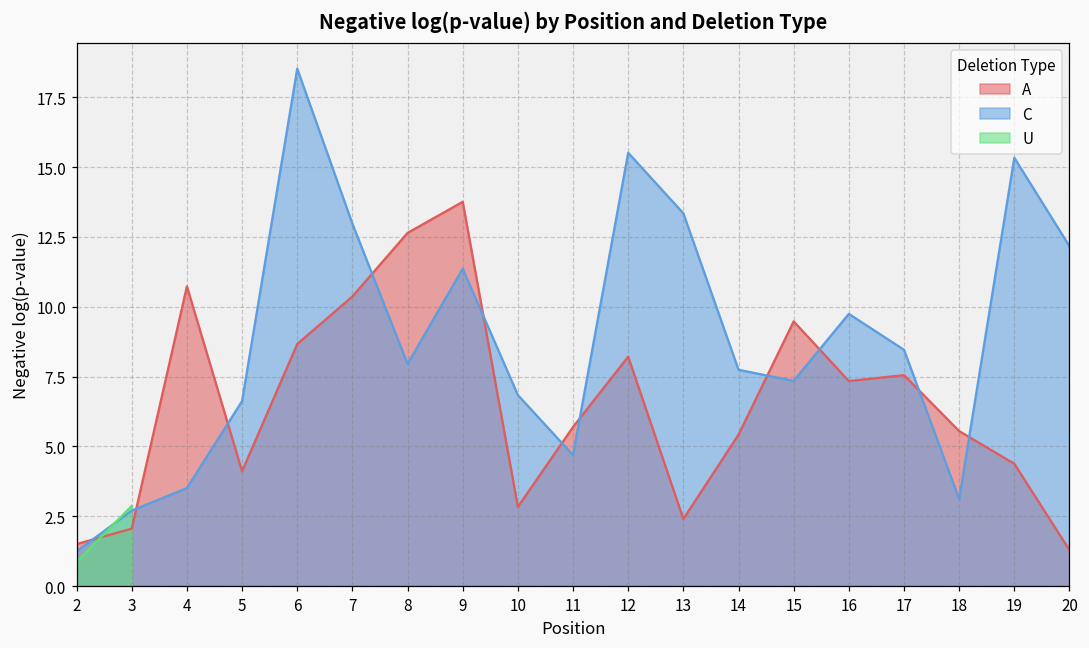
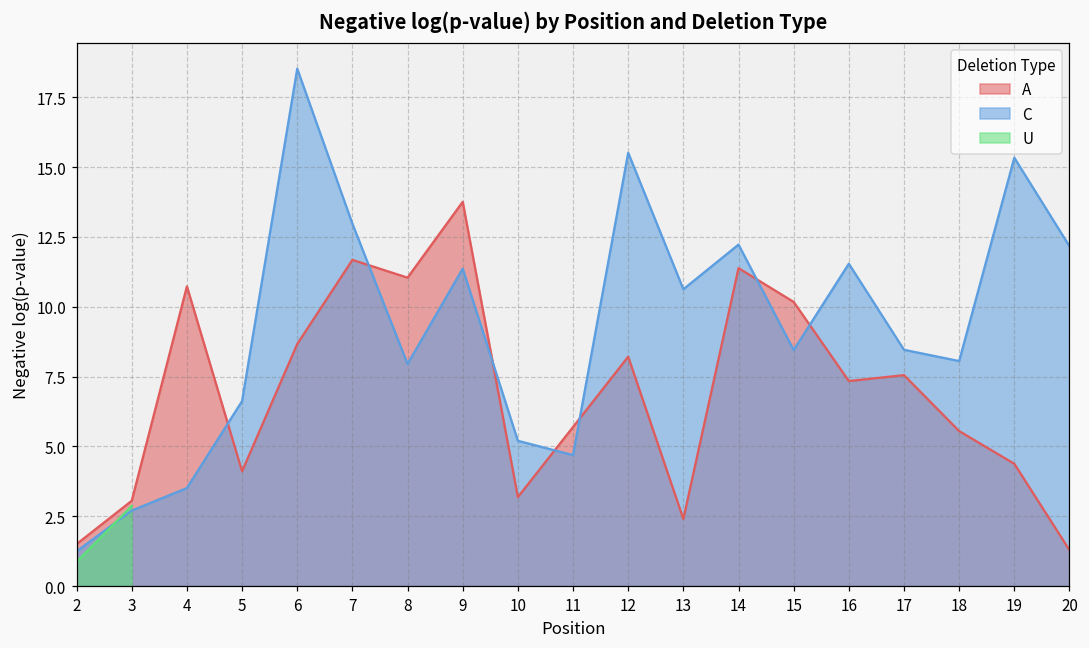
A, 3: 2.1 -> 3.1
A, 7: 10.4 -> 11.7
A, 8: 12.6 -> 11.0
A, 10: 2.8 -> 3.2
C, 10: 6.8 -> 5.2
C, 13: 13.3 -> 10.6
A, 14: 5.4 -> 11.4
C, 14: 7.7 -> 12.2
A, 15: 9.5 -> 10.2
C, 15: 7.3 -> 8.4
C, 16: 9.7 -> 11.5
C, 18: 3.1 -> 8.1
